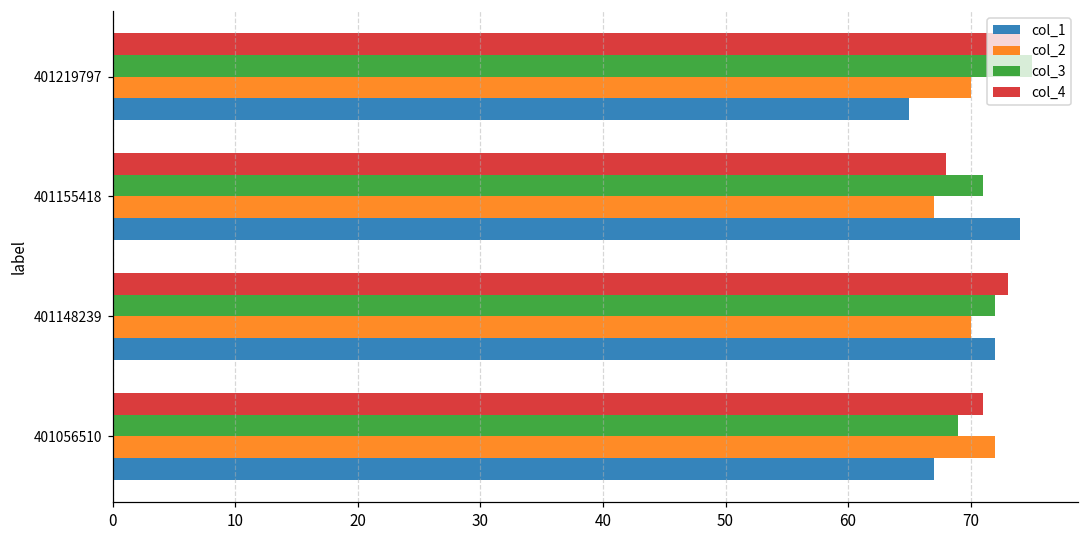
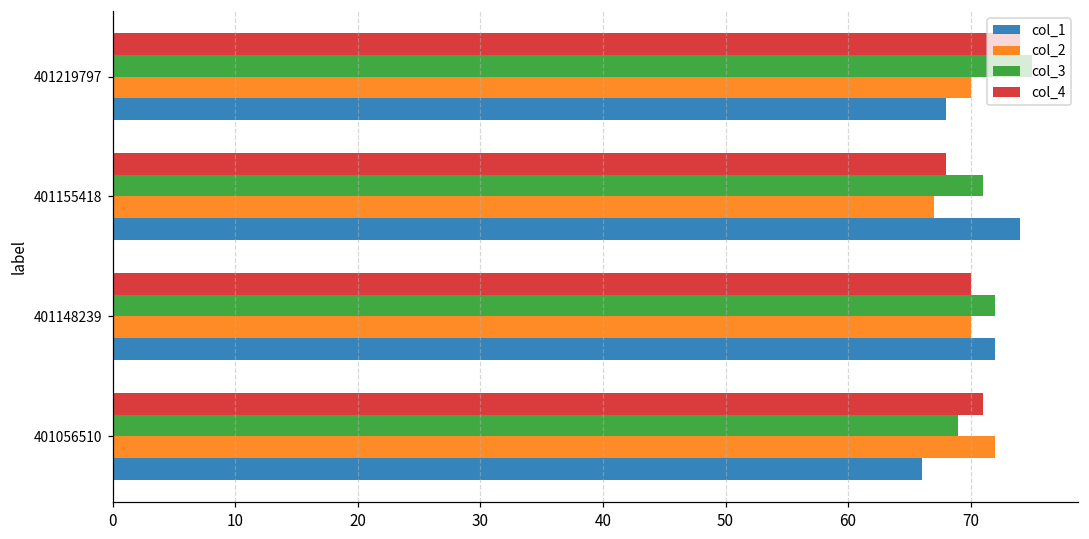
col_1, 401219797: 65 -> 68
col_4, 401148239: 73 -> 70
col_1, 401056510: 67 -> 66
